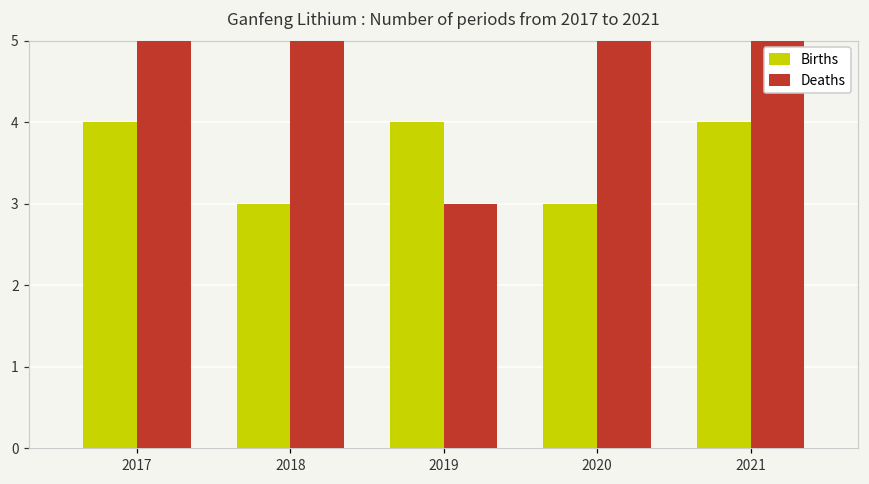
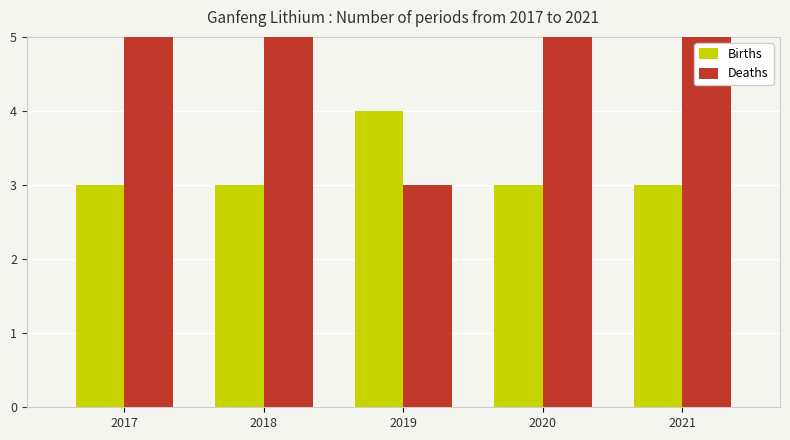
Births, 2017: 4 -> 3
Births, 2021: 4 -> 3
